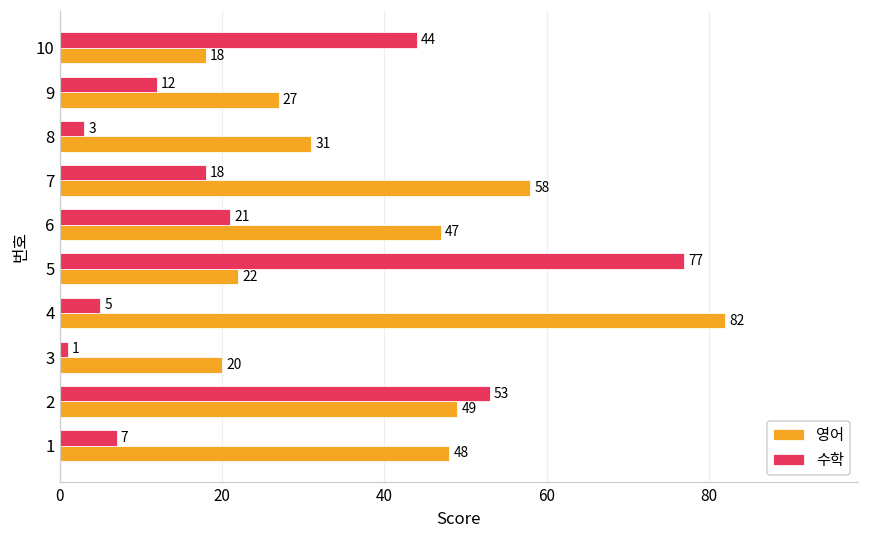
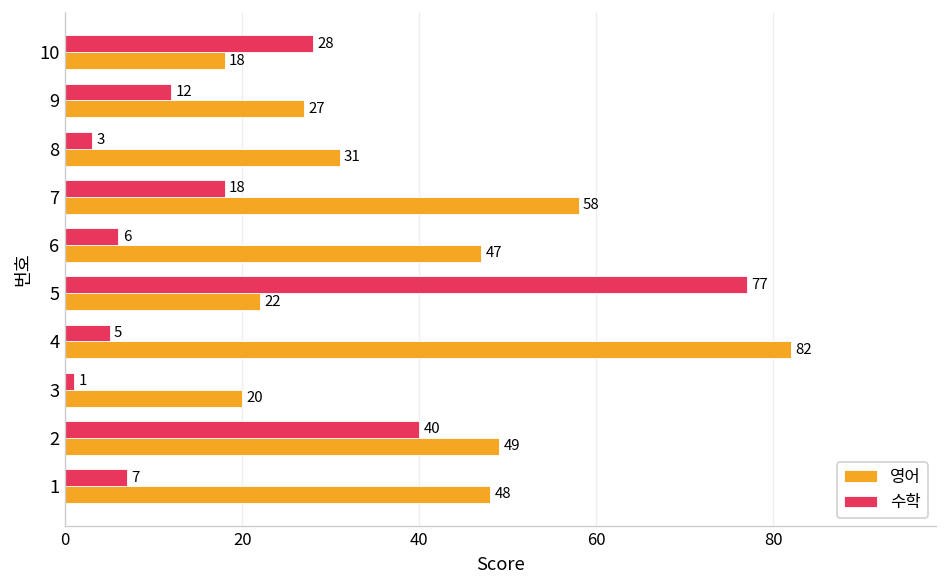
수학, 10: 44 -> 28
수학, 6: 21 -> 6
수학, 2: 53 -> 40
